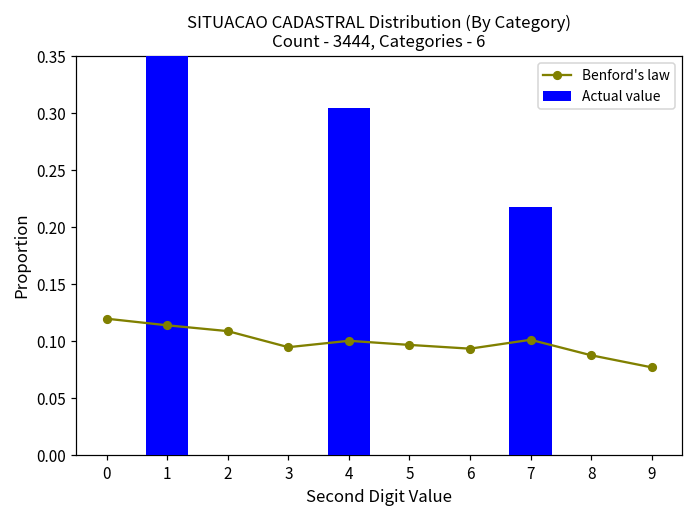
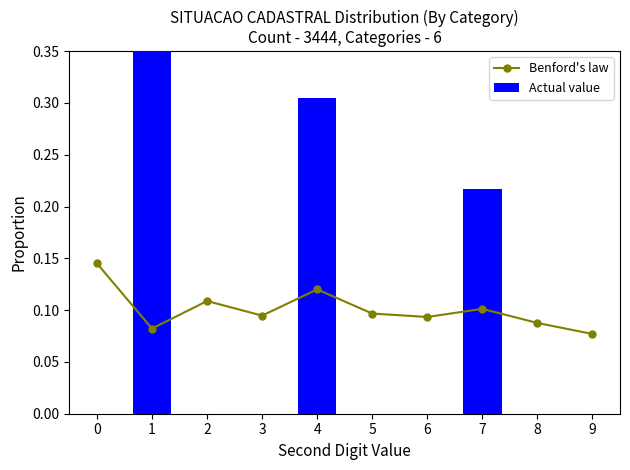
Benford's law, 0: 0.120 -> 0.145
Benford's law, 1: 0.114 -> 0.082
Benford's law, 4: 0.100 -> 0.120
